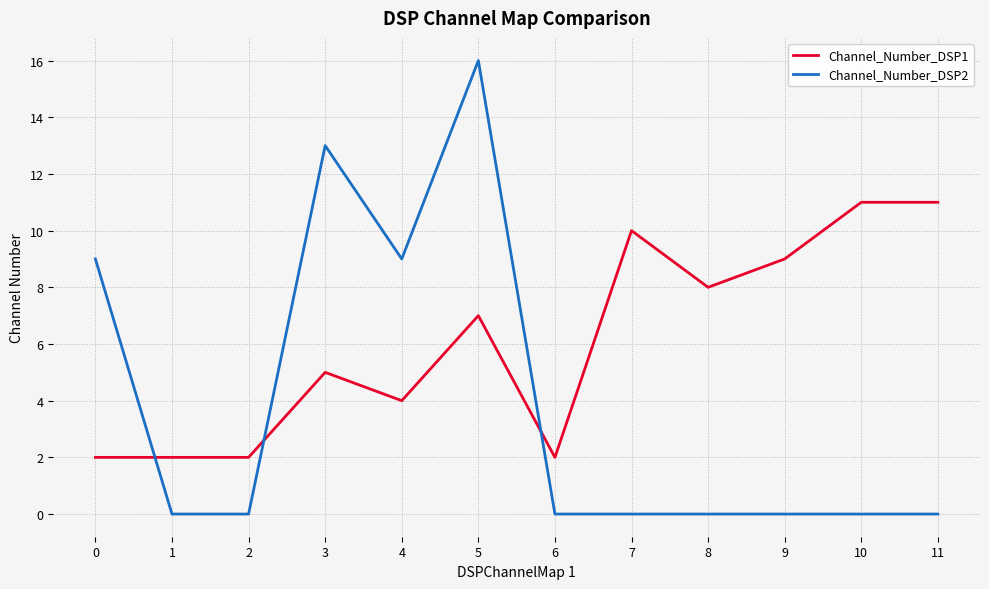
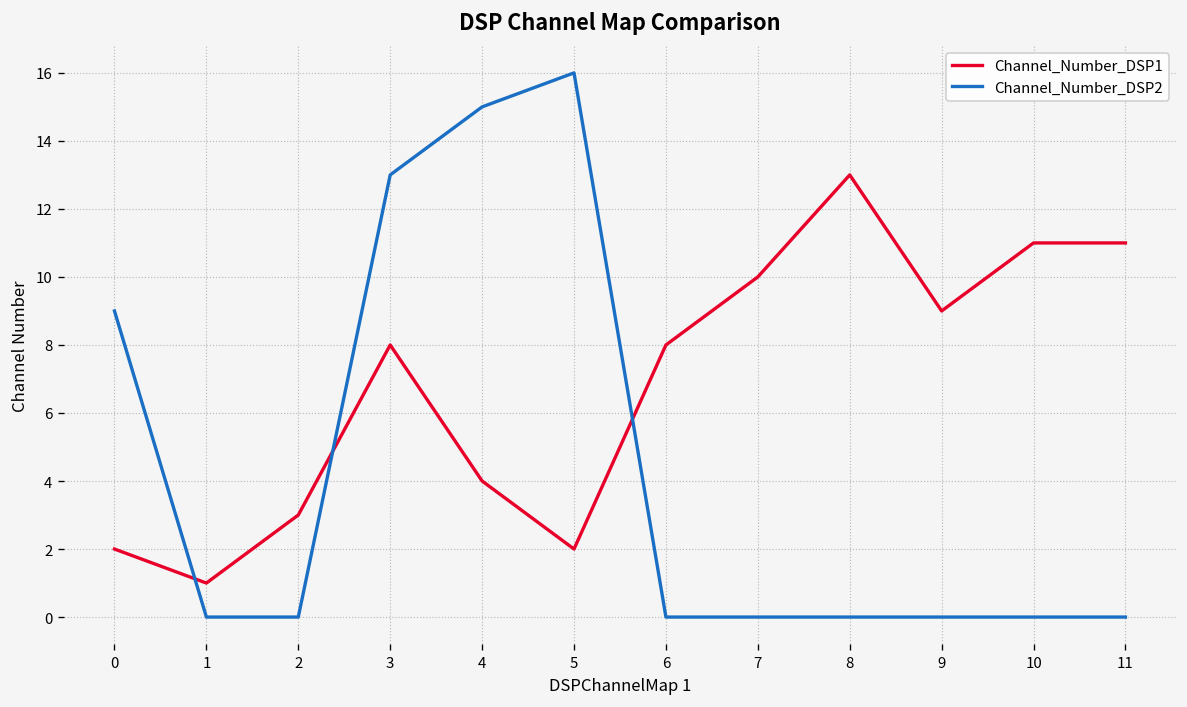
Channel_Number_DSP1, 1: 2 -> 1
Channel_Number_DSP1, 2: 2 -> 3
Channel_Number_DSP1, 3: 5 -> 8
Channel_Number_DSP2, 4: 9 -> 15
Channel_Number_DSP1, 5: 7 -> 2
Channel_Number_DSP1, 6: 2 -> 8
Channel_Number_DSP1, 8: 8 -> 13
